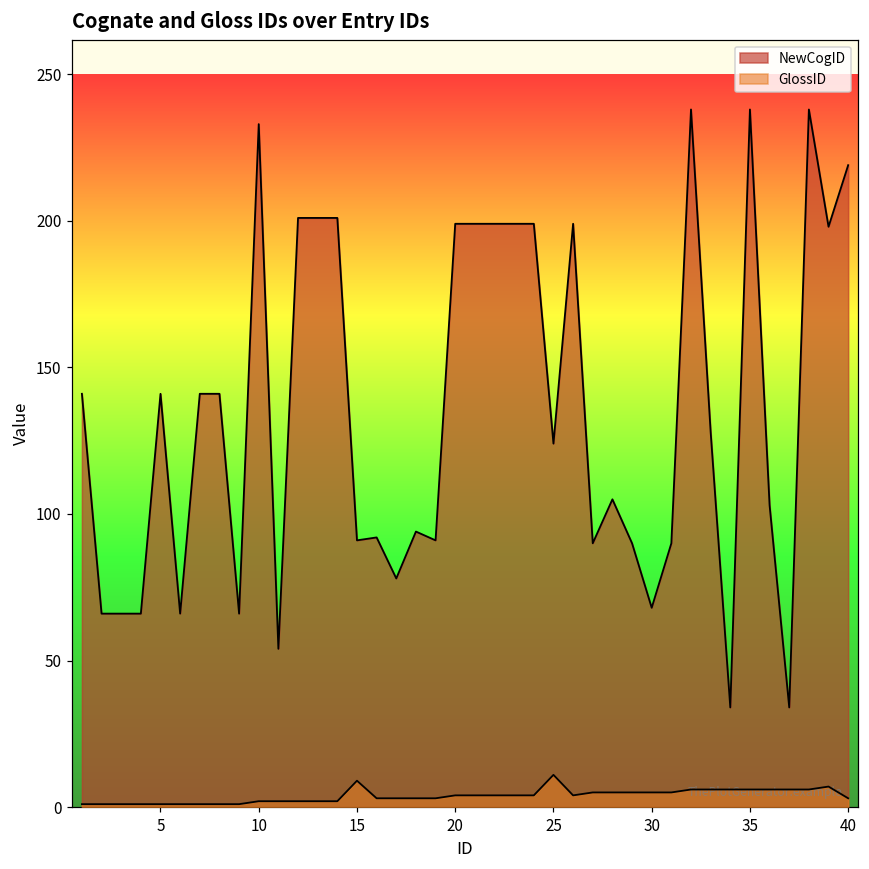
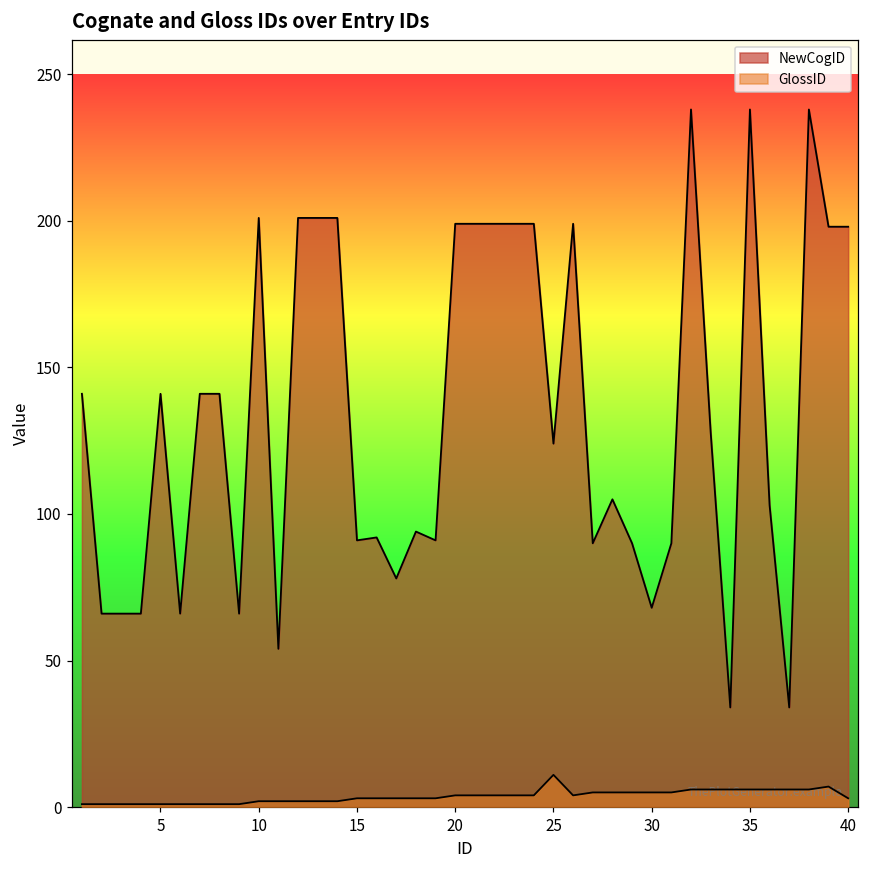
NewCogID, 10: 233 -> 201
GlossID, 15: 9 -> 3
NewCogID, 40: 219 -> 198
